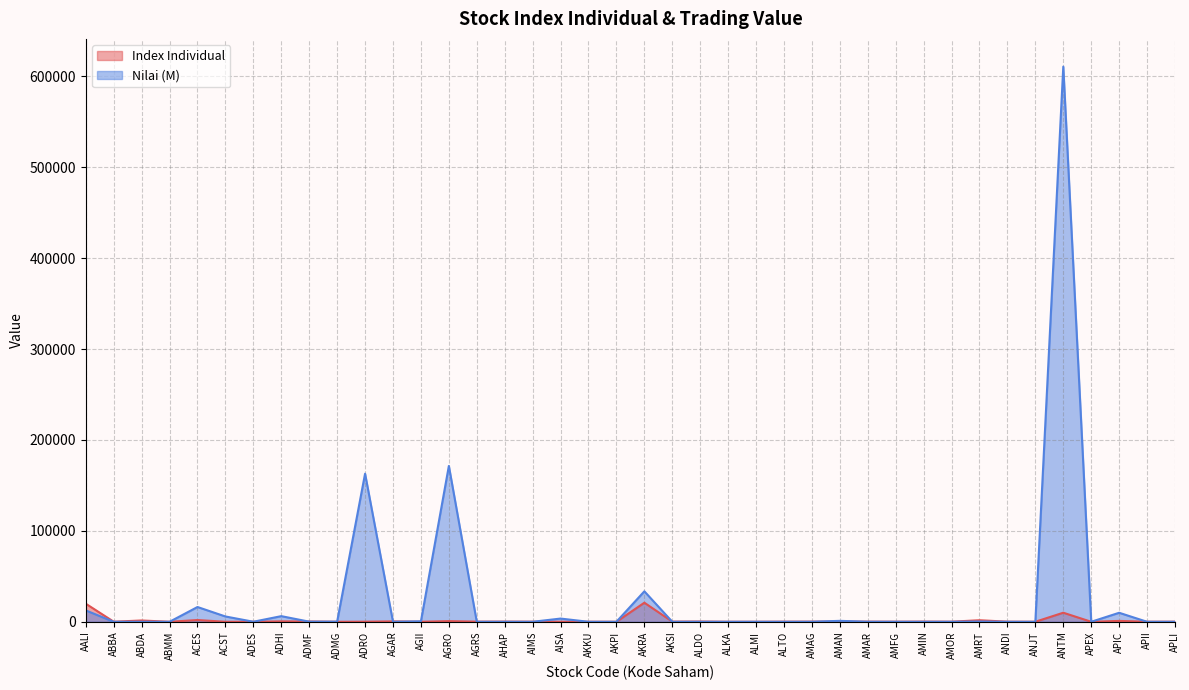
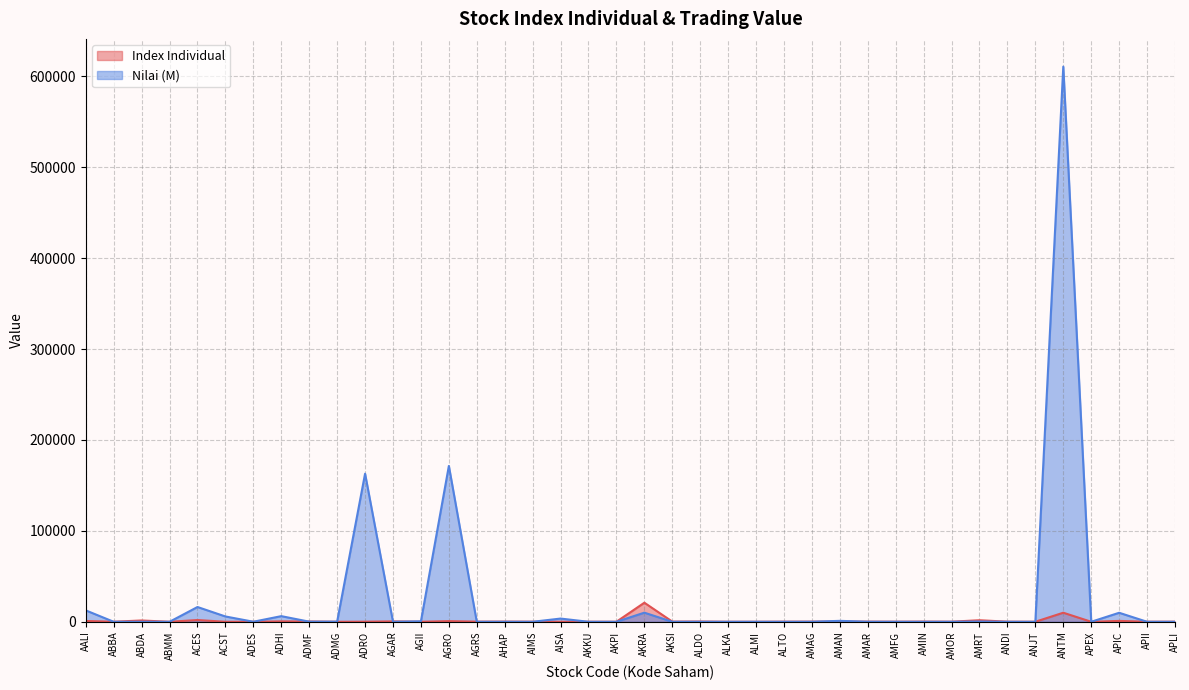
Index Individual, AALI: 20000 -> 0
Nilai (M), AKRA: 30000 -> 10000
